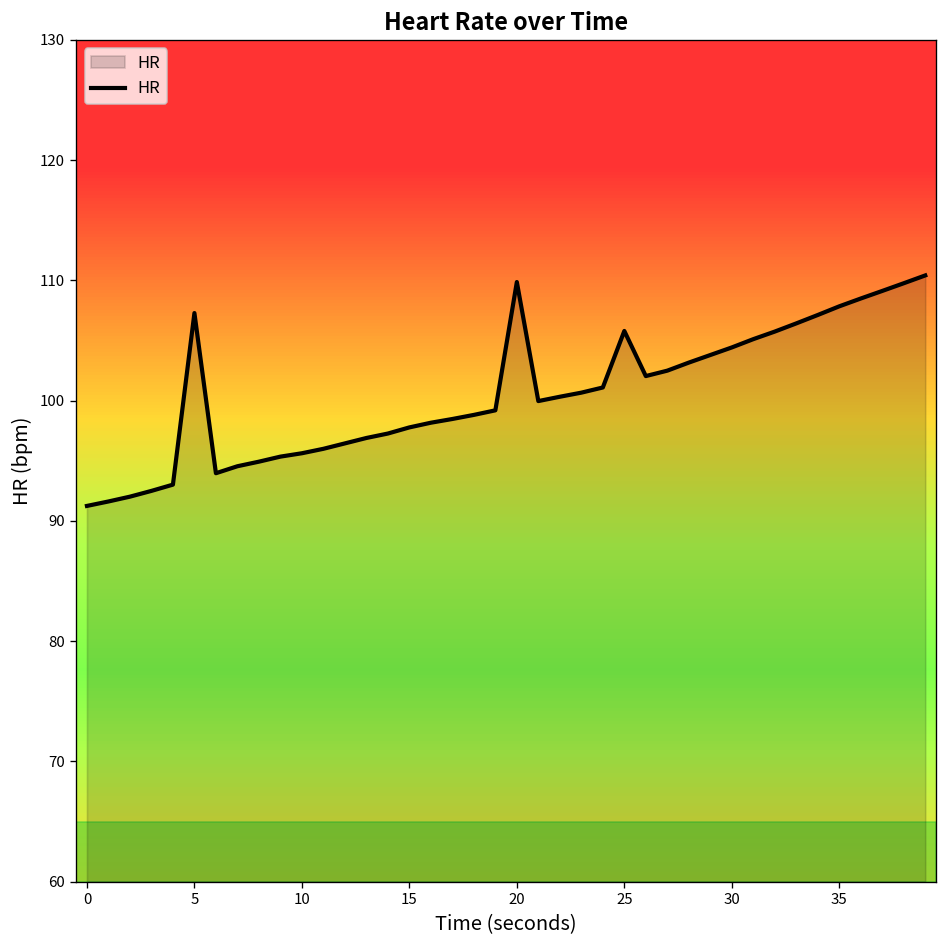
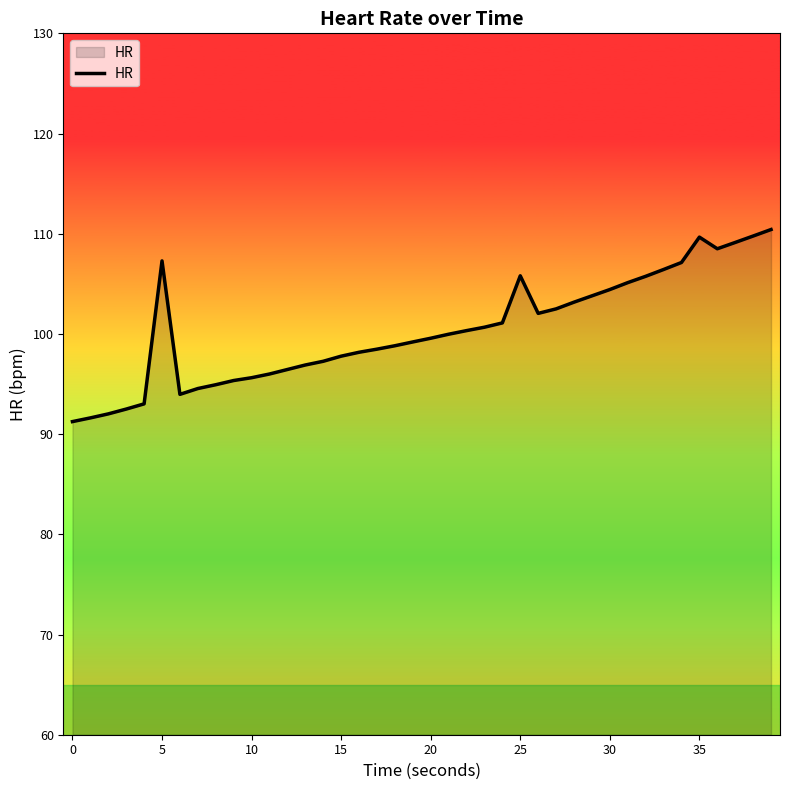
20: 109.9 -> 99.6
35: 107.9 -> 109.7
